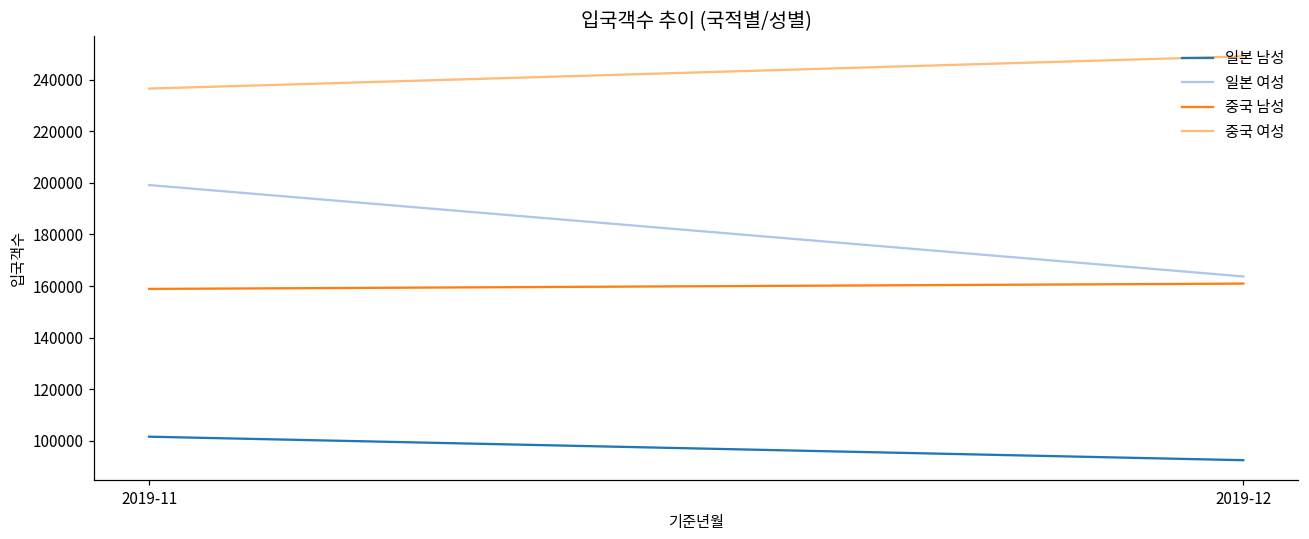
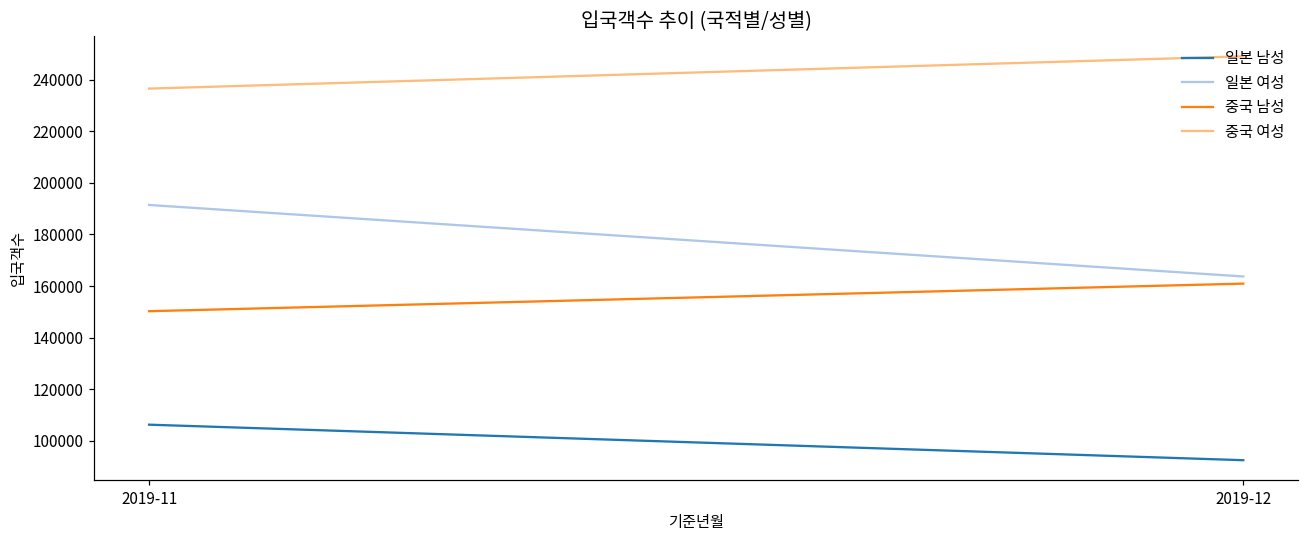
일본 남성, 2019-11: 102000 -> 106000
일본 여성, 2019-11: 199000 -> 191000
중국 남성, 2019-11: 159000 -> 150000
